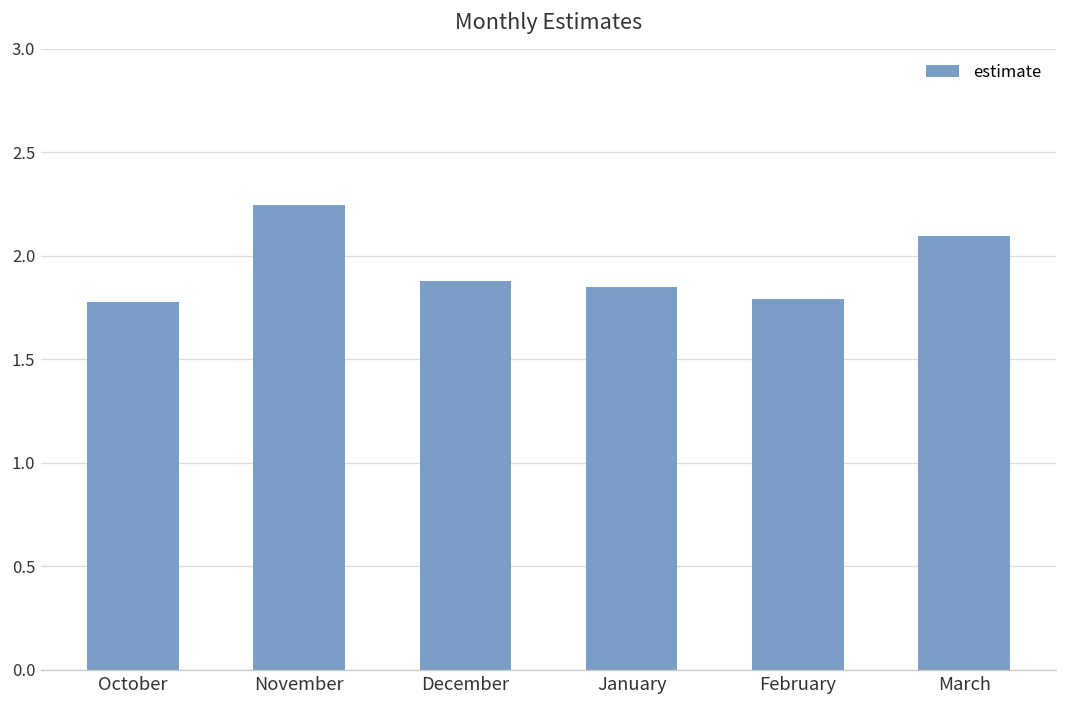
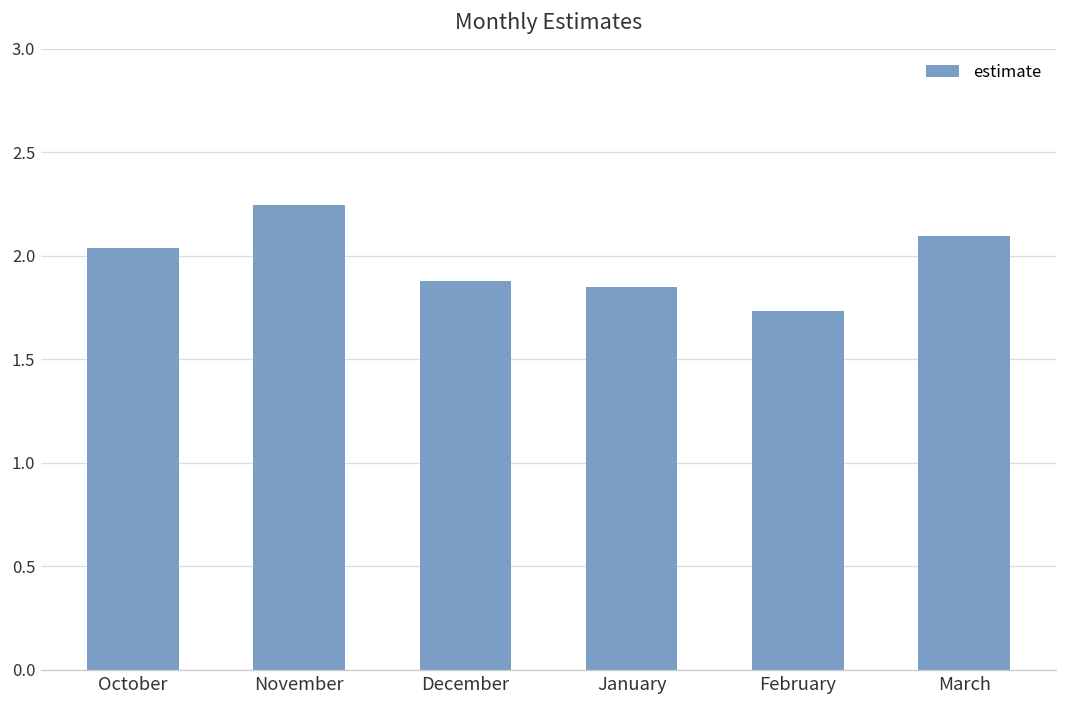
October: 1.78 -> 2.04
February: 1.79 -> 1.73
